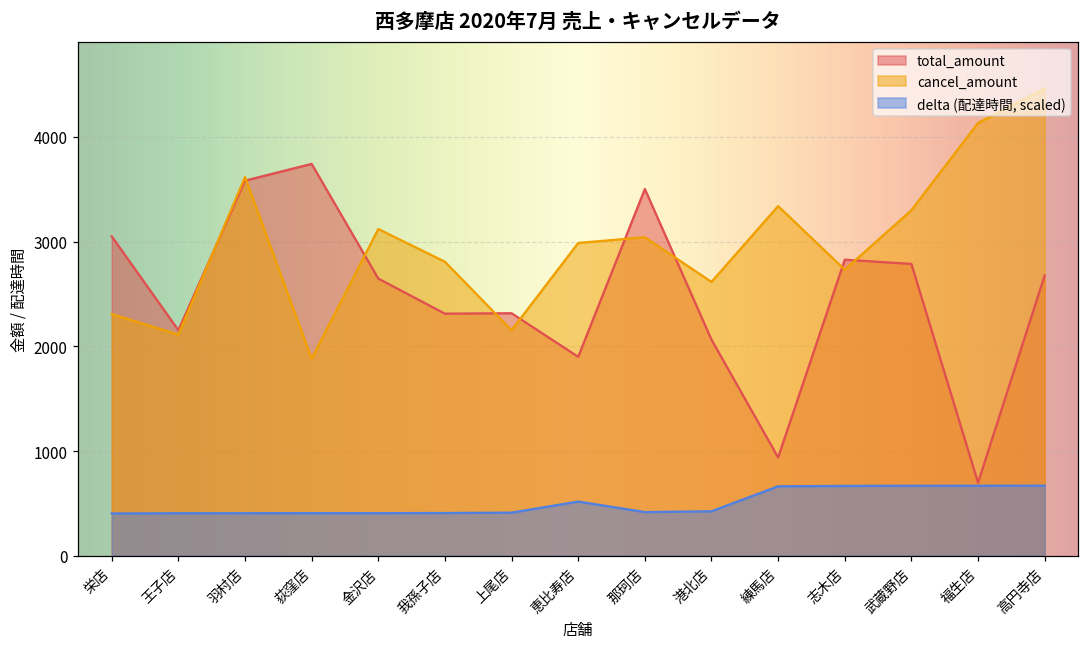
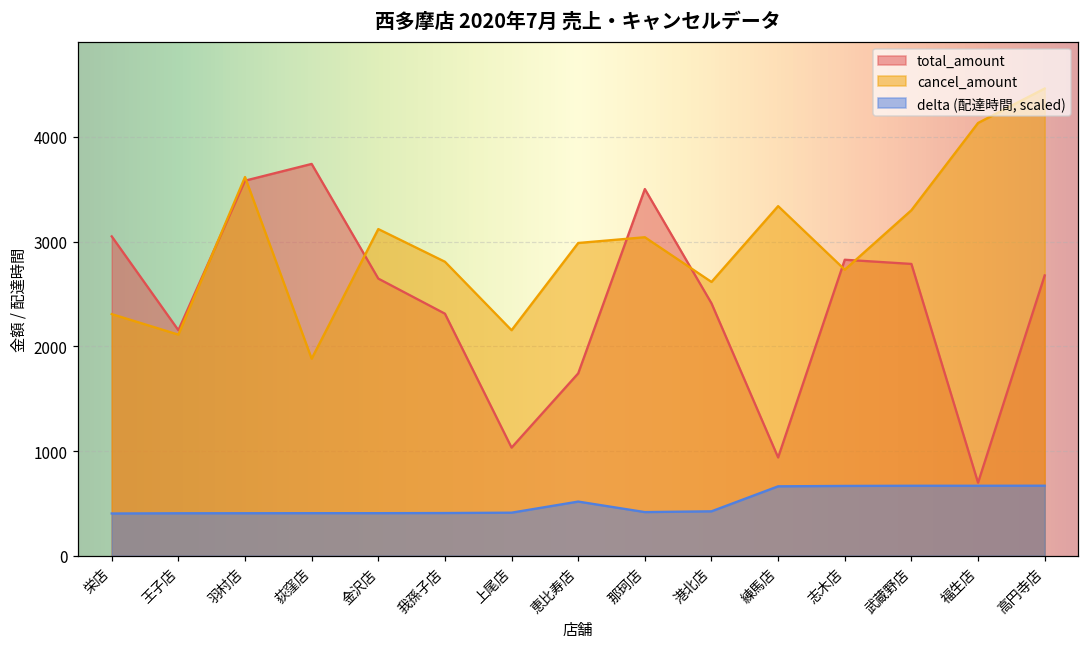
total_amount, 上尾店: 2300 -> 1000
total_amount, 恵比寿店: 1900 -> 1700
total_amount, 港北店: 2100 -> 2400
